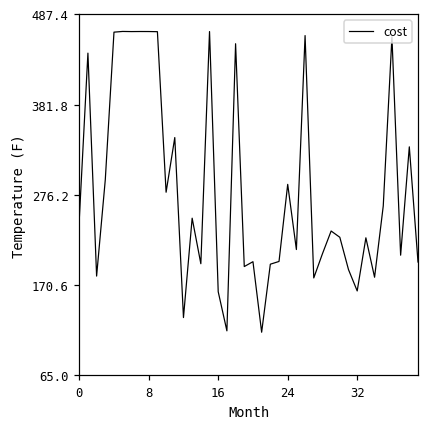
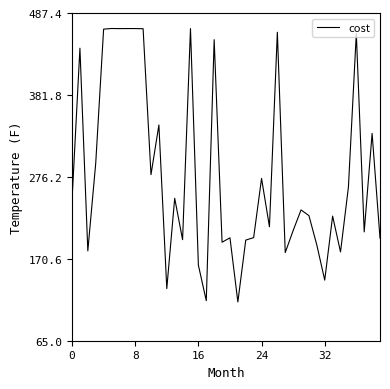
24: 290 -> 270
32: 160 -> 140
